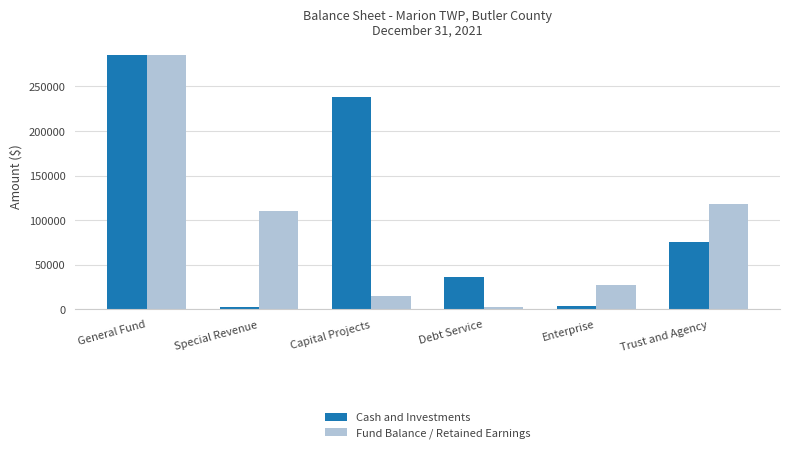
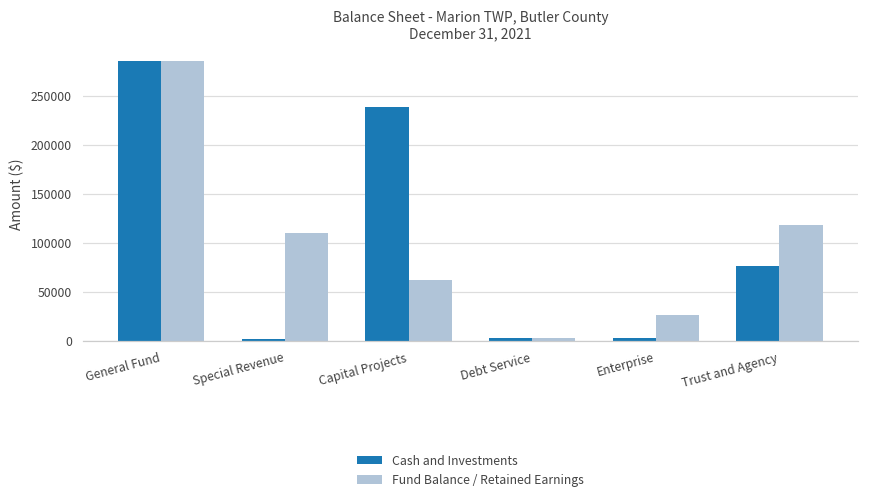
Fund Balance / Retained Earnings, Capital Projects: 20000 -> 60000
Cash and Investments, Debt Service: 40000 -> 0
